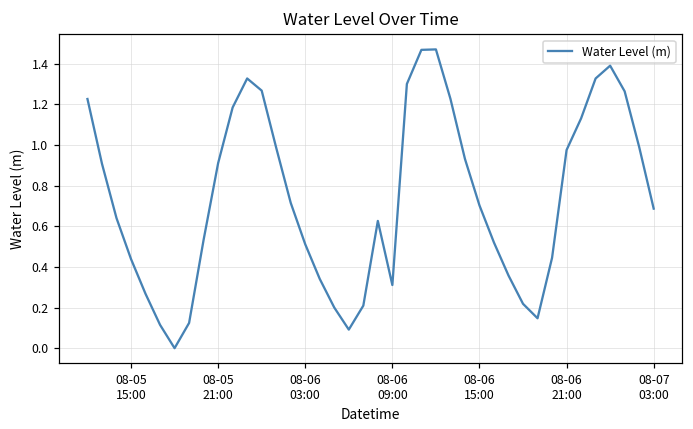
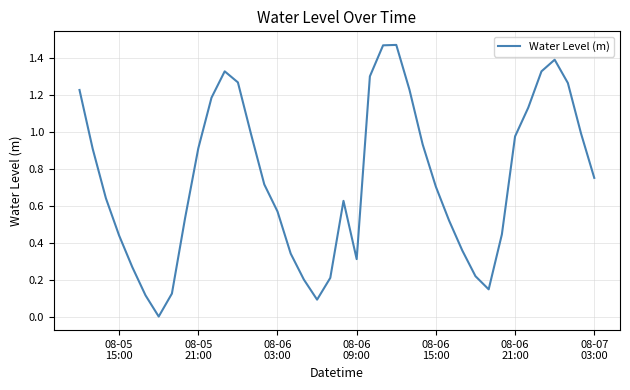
08-06 03:00: 0.51 -> 0.57
08-07 03:00: 0.69 -> 0.75
